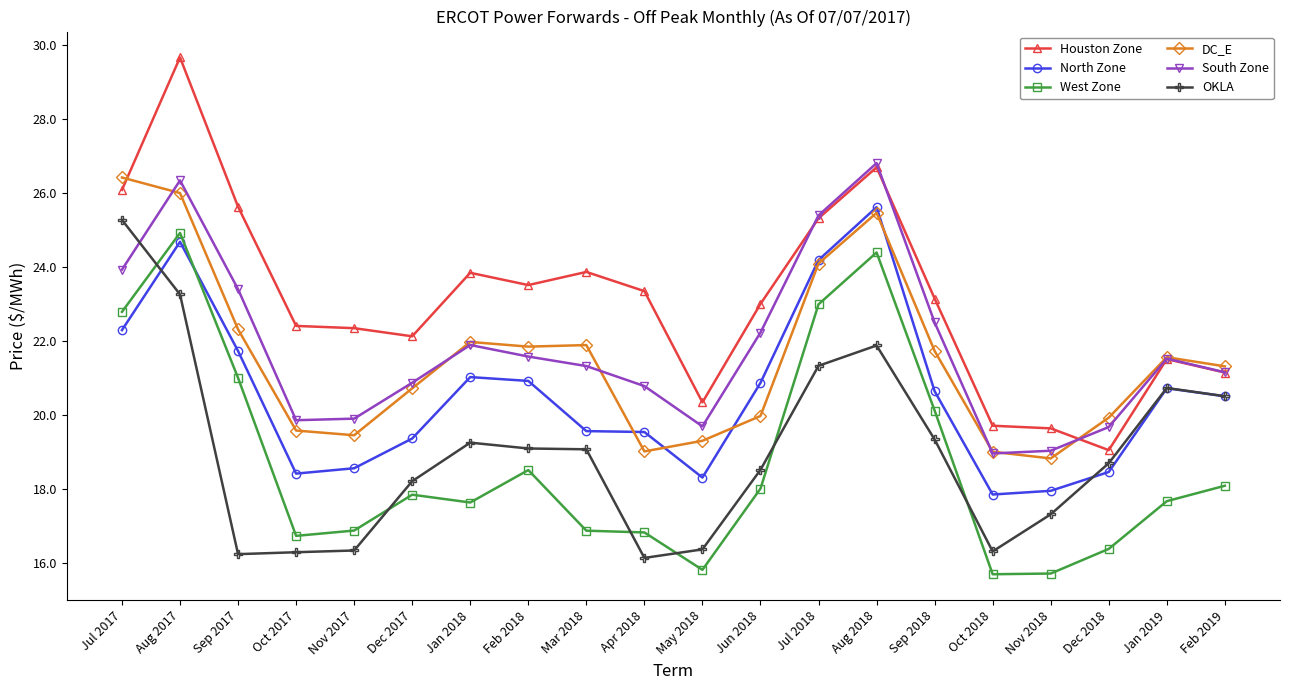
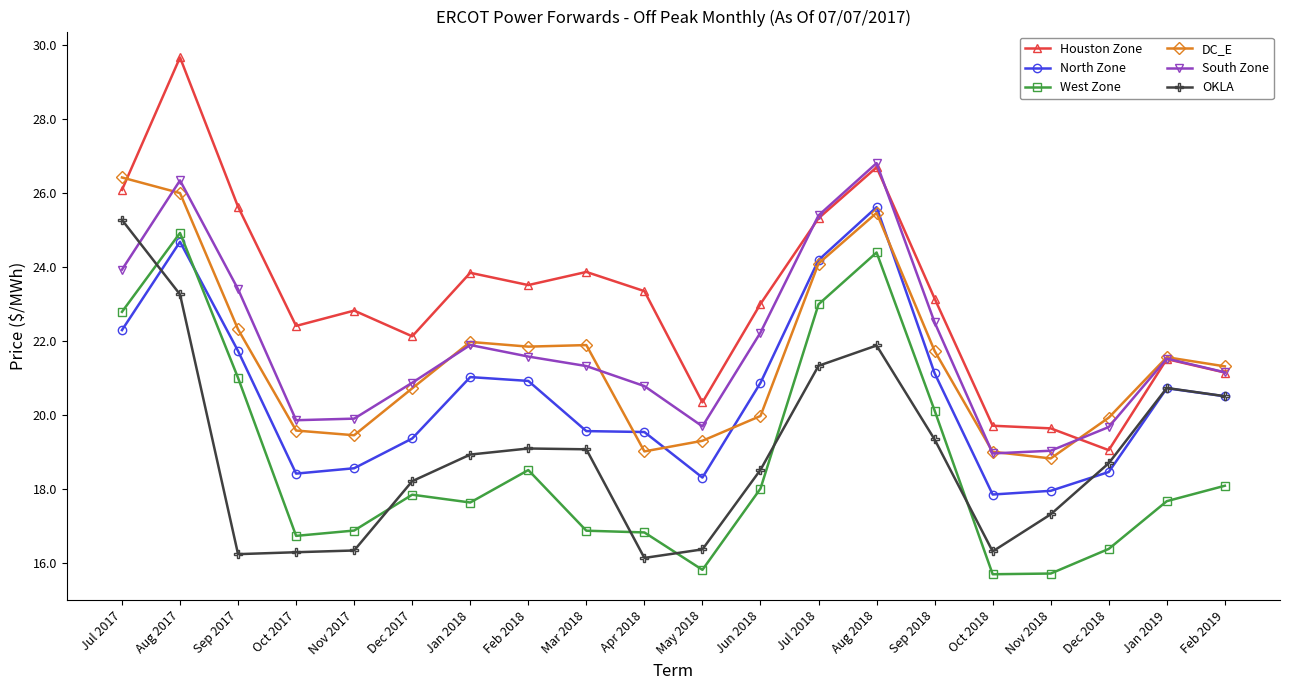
Houston Zone, Nov 2017: 22.3 -> 22.8
OKLA, Jan 2018: 19.2 -> 18.9
North Zone, Sep 2018: 20.6 -> 21.1
